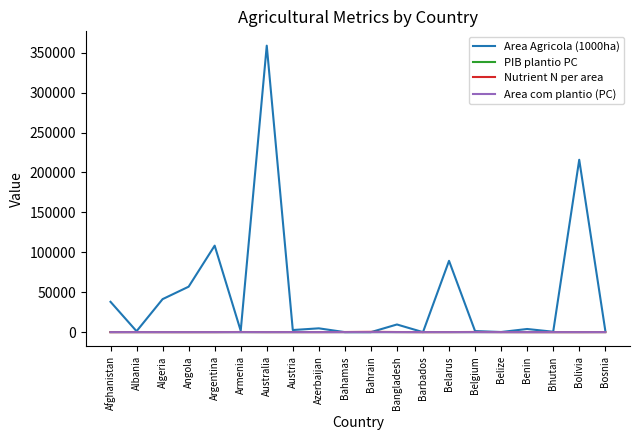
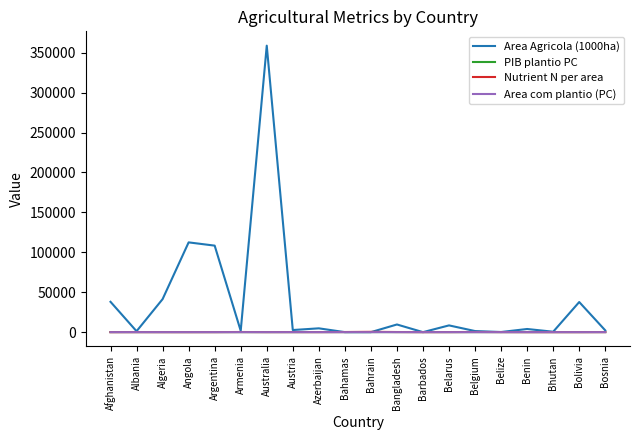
Area Agricola (1000ha), Angola: 60000 -> 110000
Area Agricola (1000ha), Belarus: 90000 -> 10000
Area Agricola (1000ha), Bolivia: 220000 -> 40000
